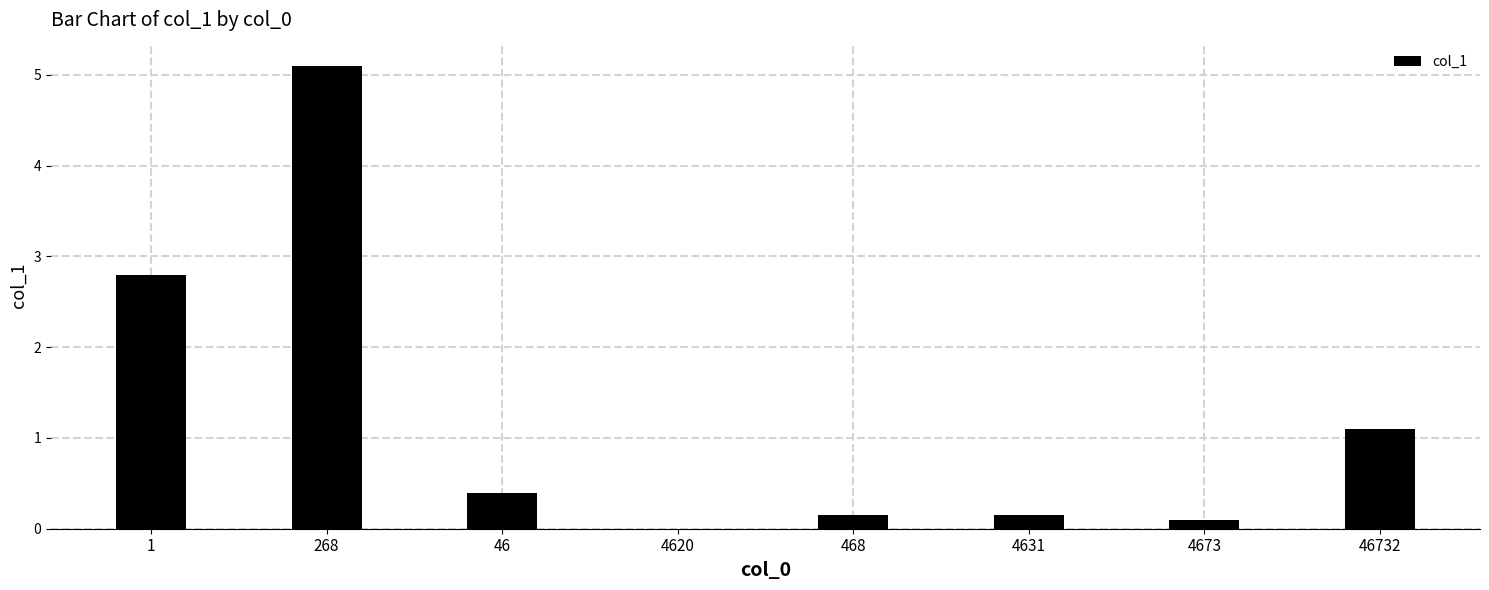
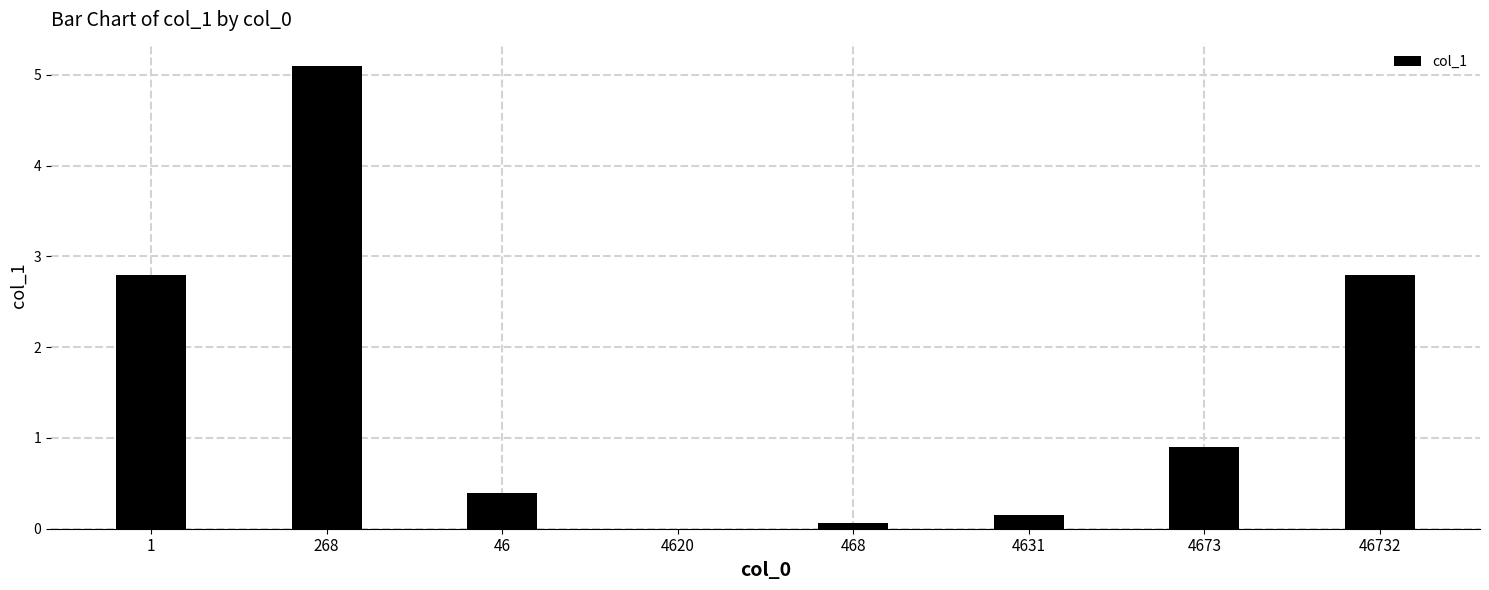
468: 0.2 -> 0.1
4673: 0.1 -> 0.9
46732: 1.1 -> 2.8
